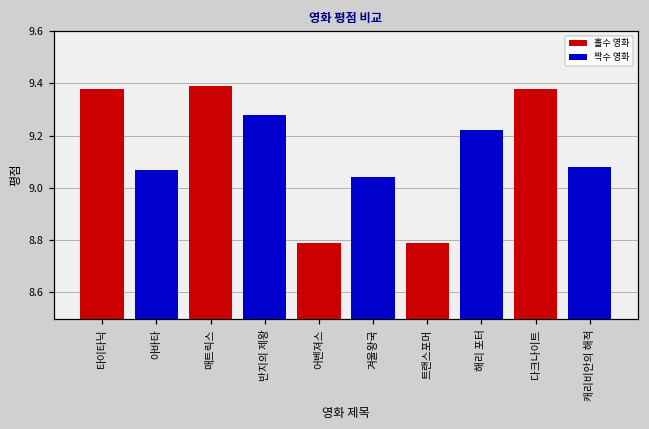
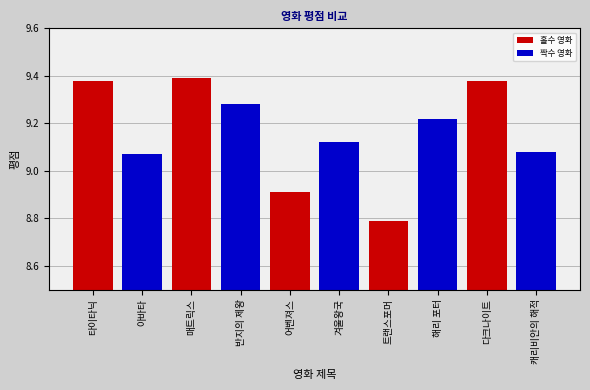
어벤져스: 8.79 -> 8.91
겨울왕국: 9.04 -> 9.12
